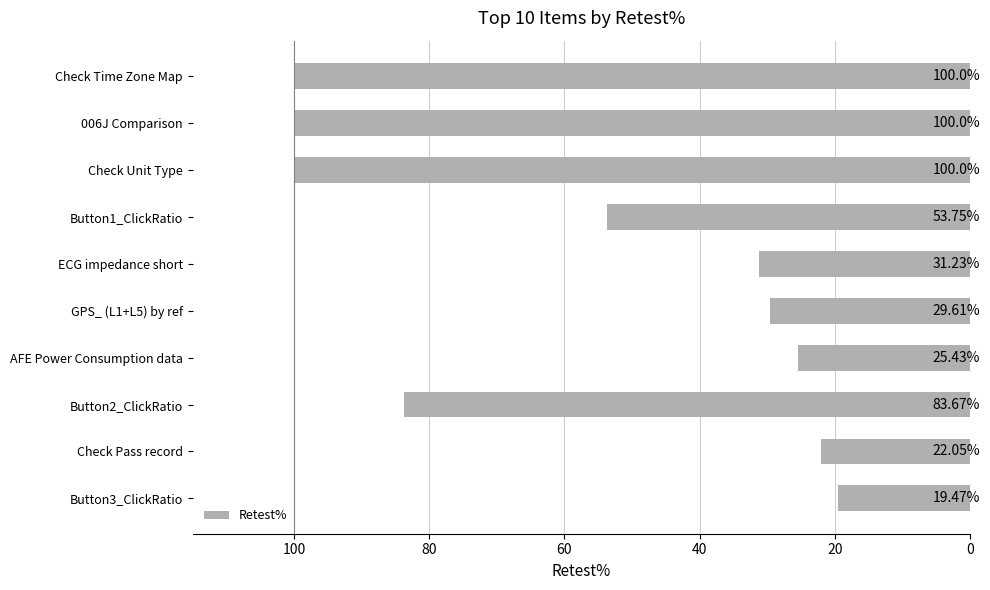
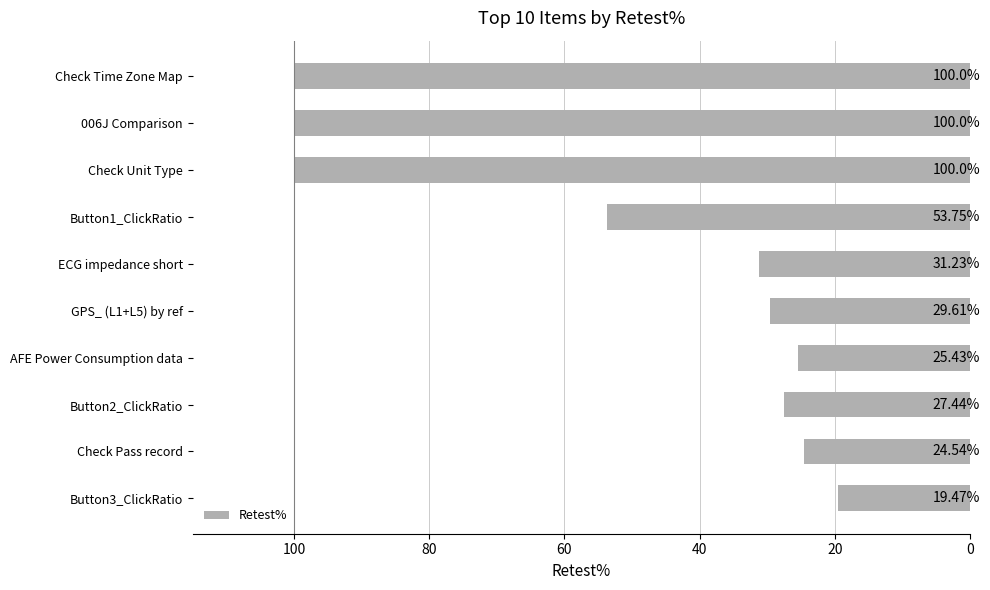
Button2_ClickRatio: 83.67% -> 27.44%
Check Pass record: 22.05% -> 24.54%
